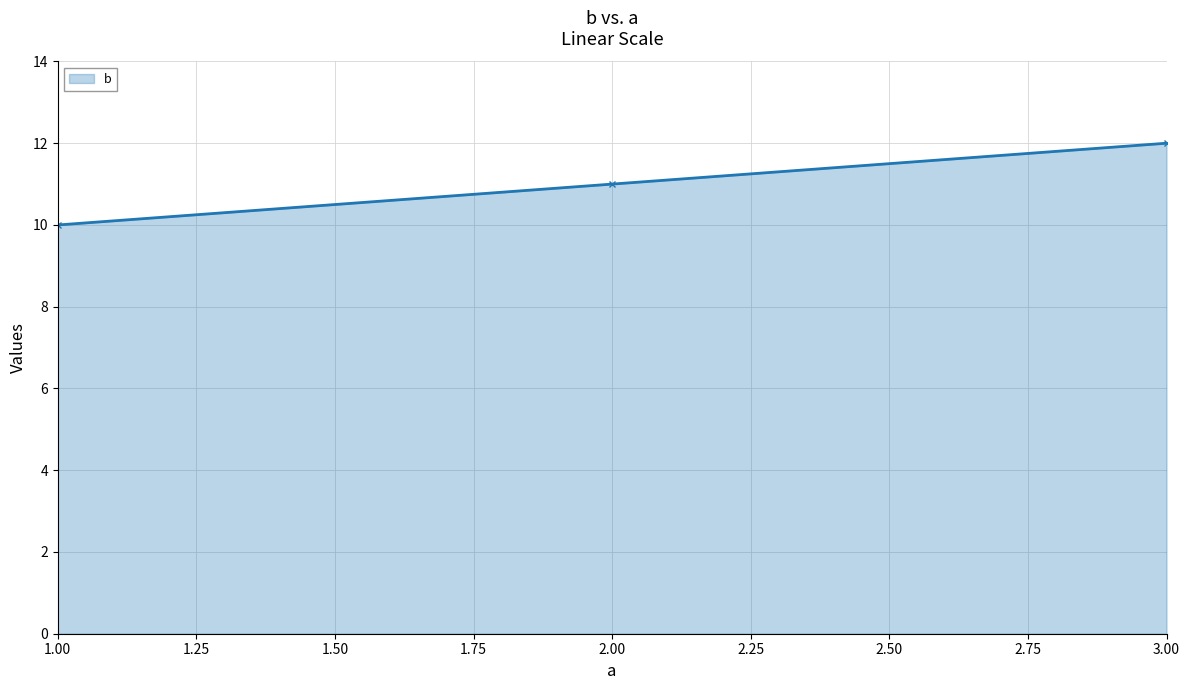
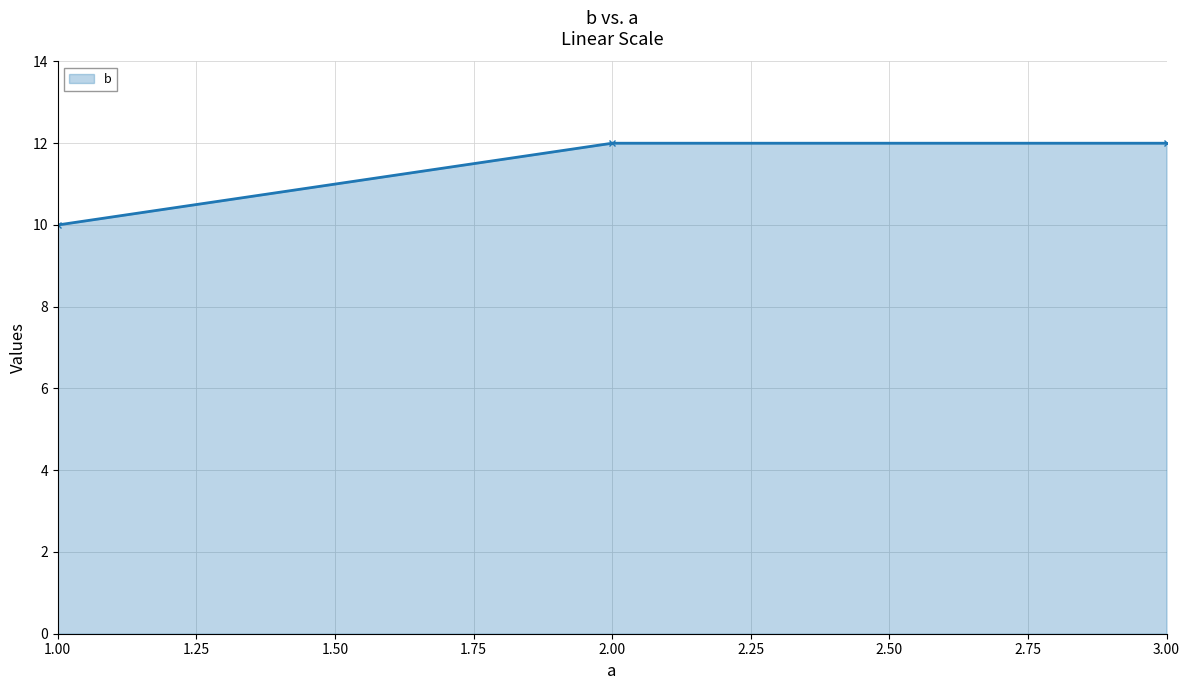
2.00: 11 -> 12
